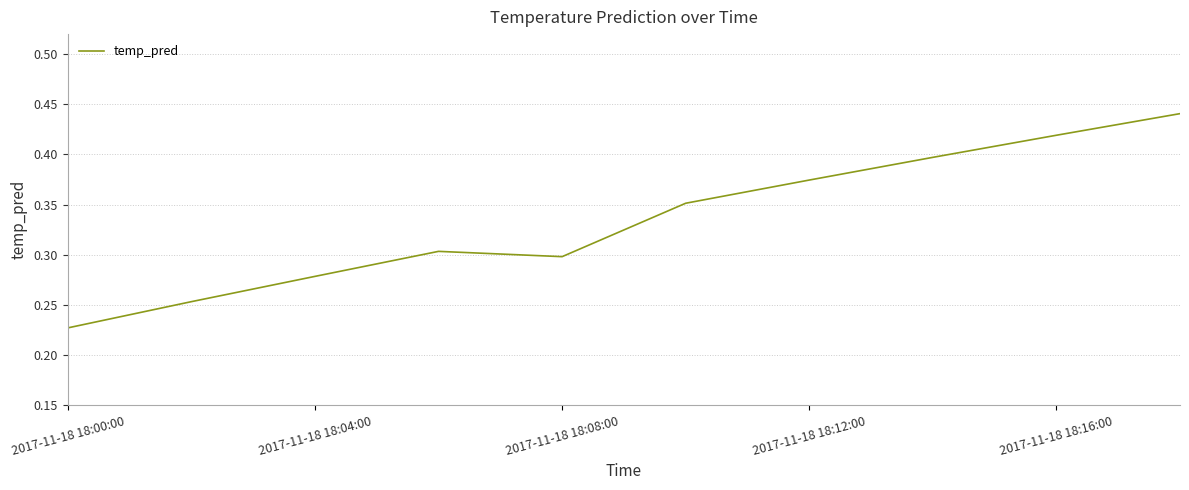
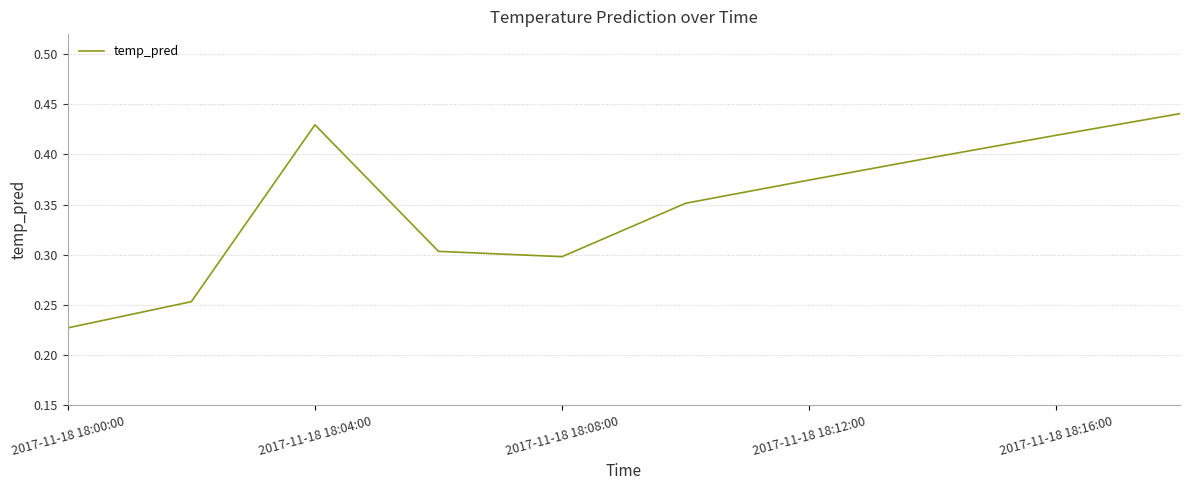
2017-11-18 18:04:00: 0.278 -> 0.430
